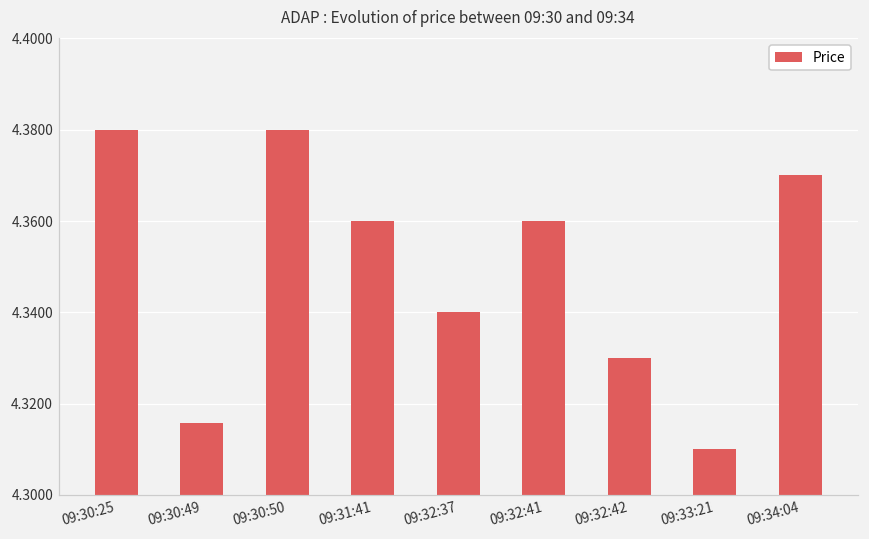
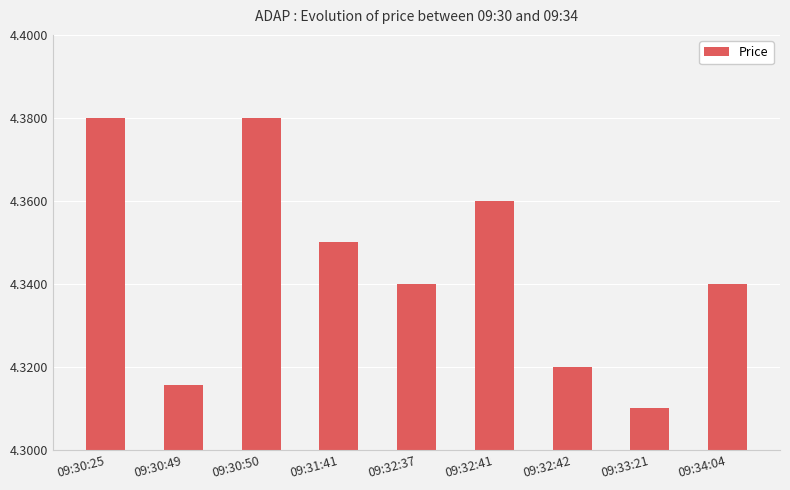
09:31:41: 4.36 -> 4.35
09:32:42: 4.33 -> 4.32
09:34:04: 4.37 -> 4.34
